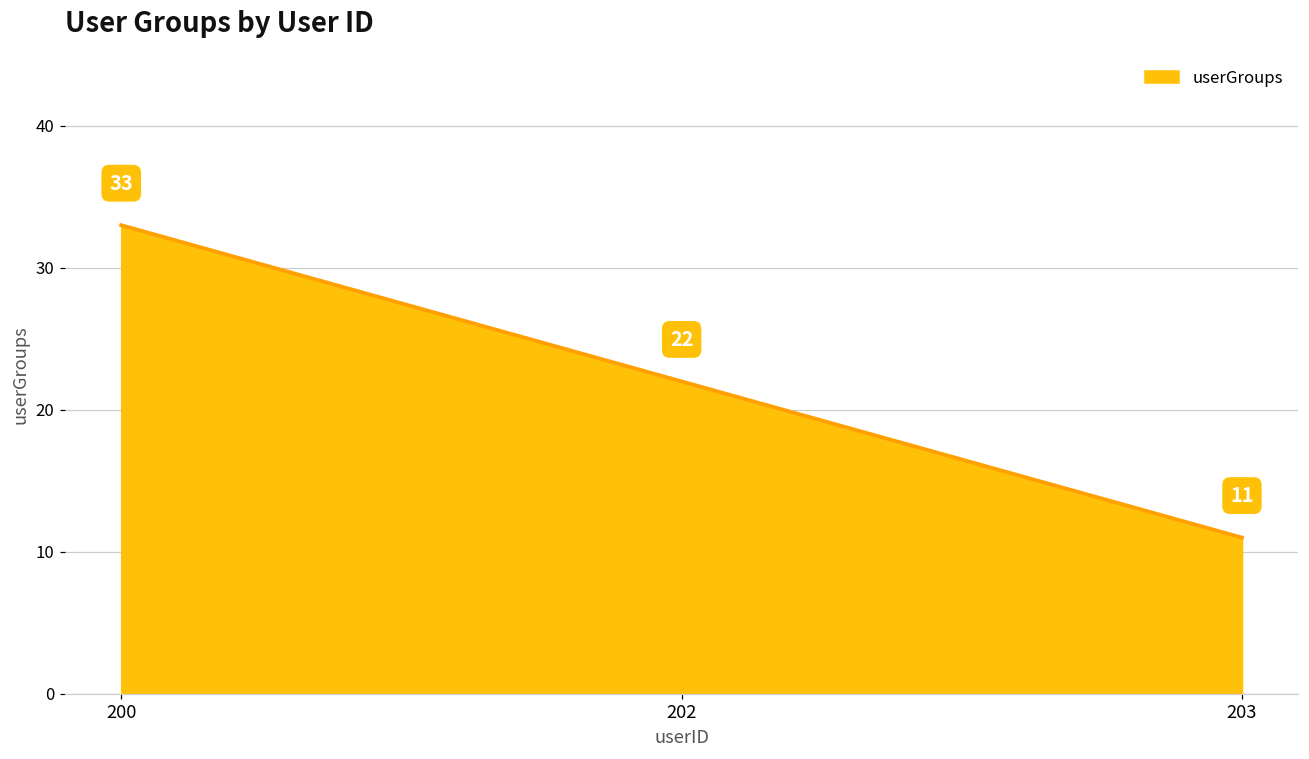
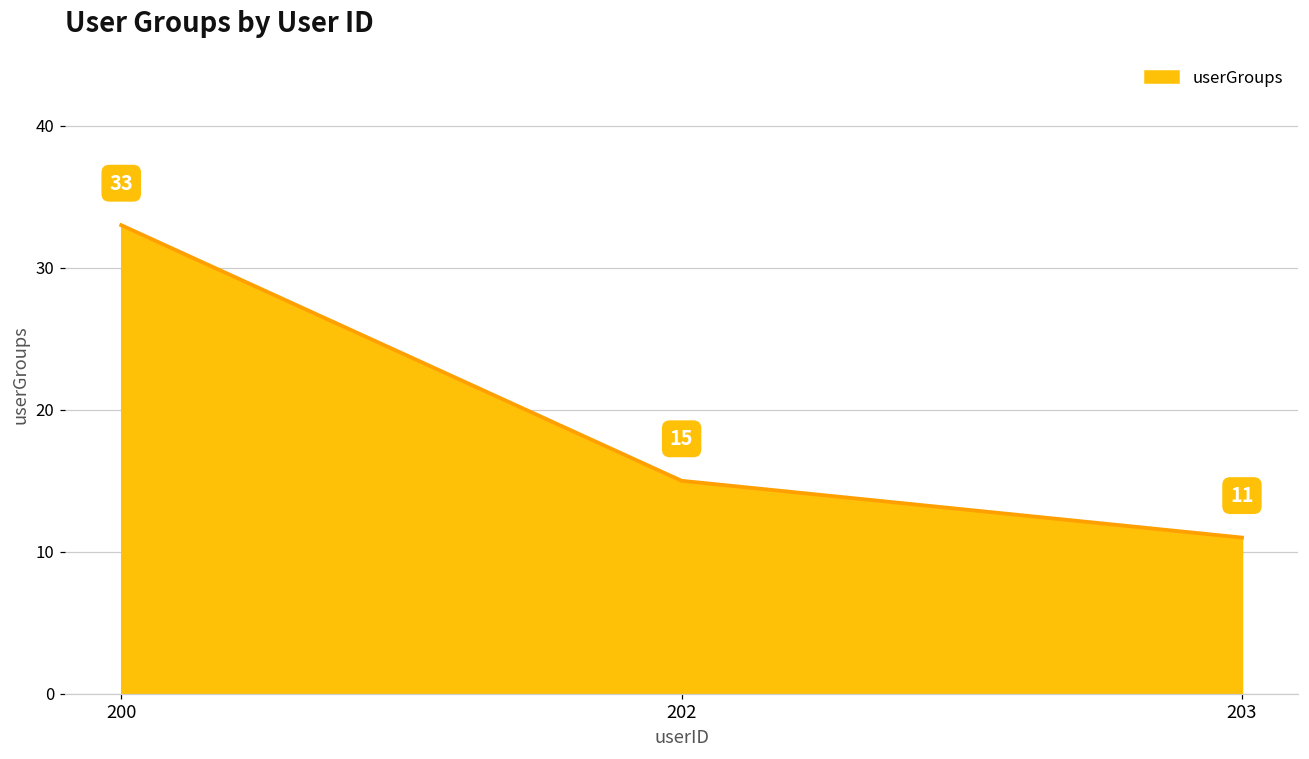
202: 22 -> 15
